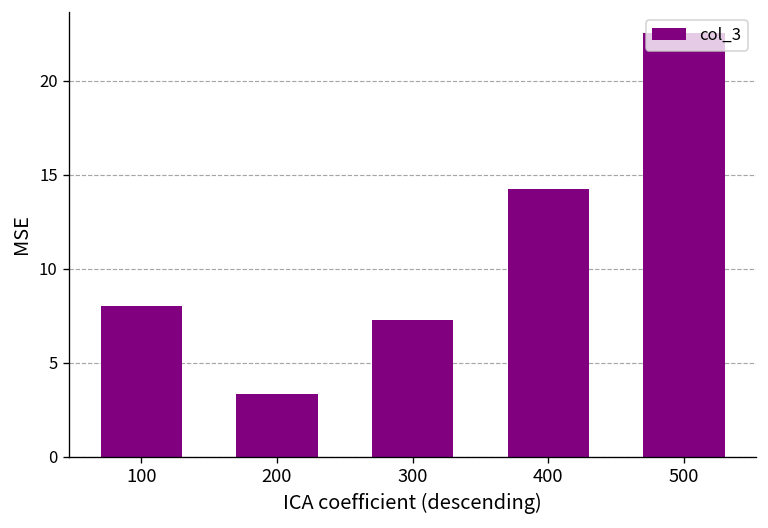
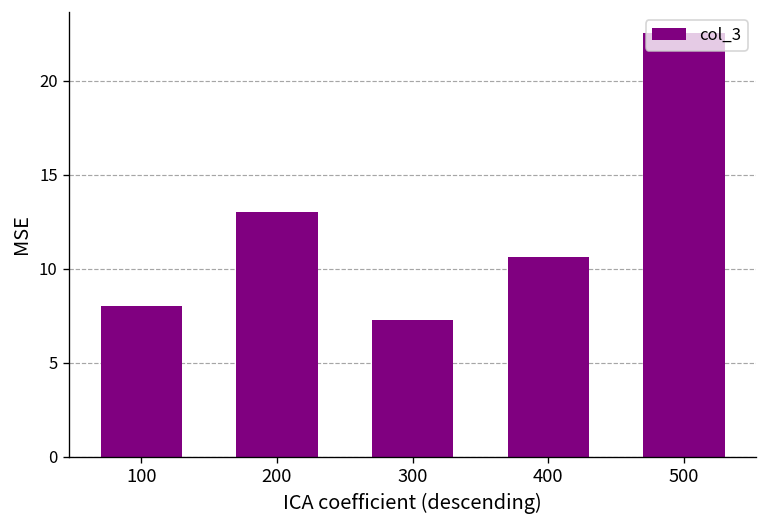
200: 3.3 -> 13.0
400: 14.3 -> 10.6
